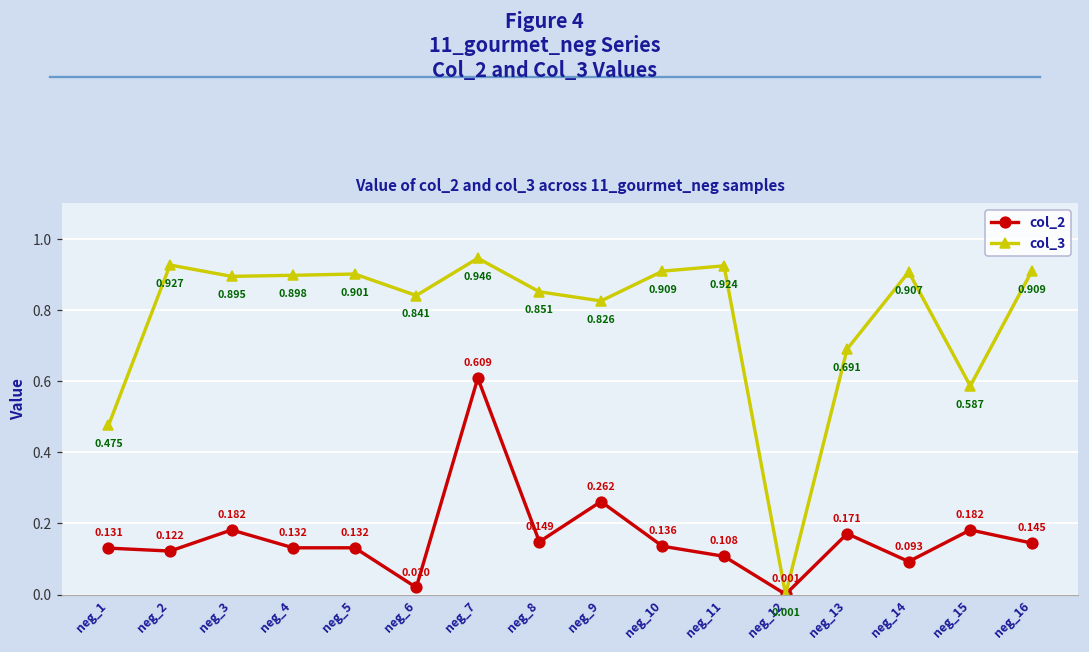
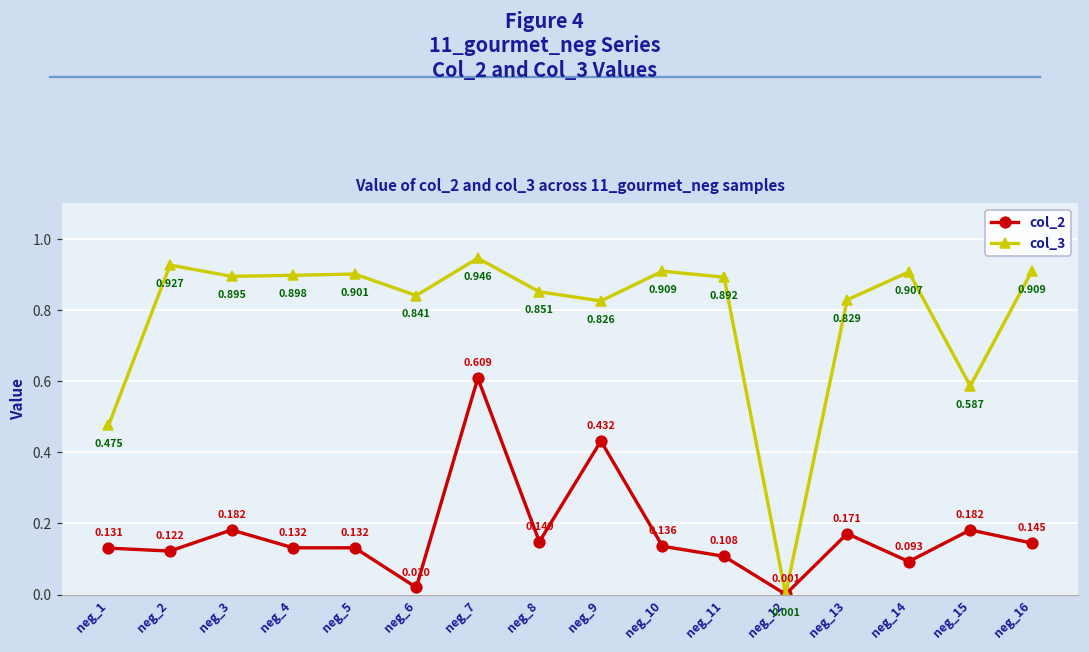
col_2, neg_9: 0.262 -> 0.432
col_3, neg_11: 0.924 -> 0.892
col_3, neg_13: 0.691 -> 0.829
